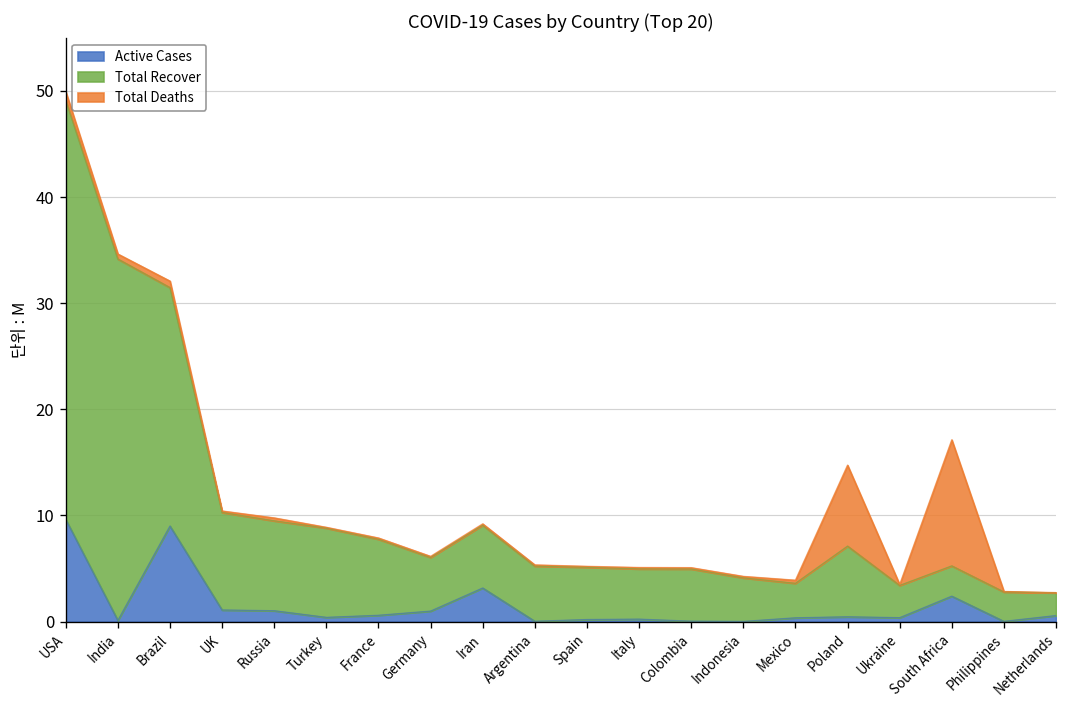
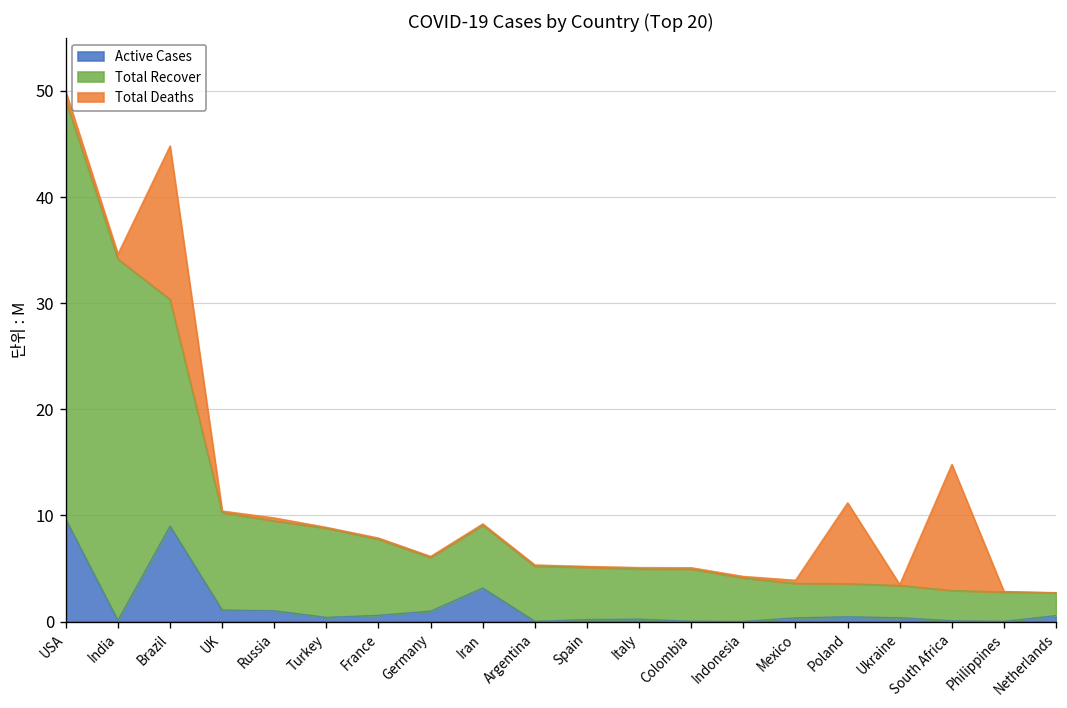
Total Recover, Brazil: 22 -> 21
Total Deaths, Brazil: 1 -> 14
Total Recover, Poland: 7 -> 3
Active Cases, South Africa: 2 -> 0
